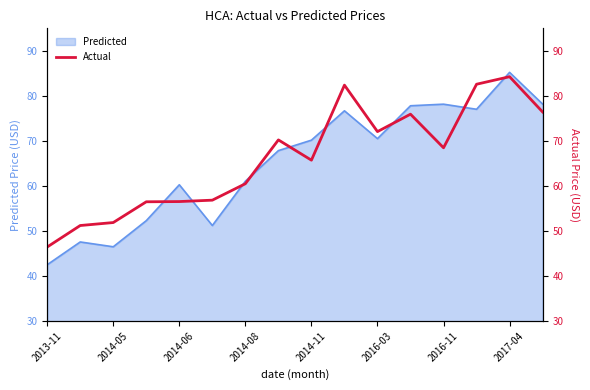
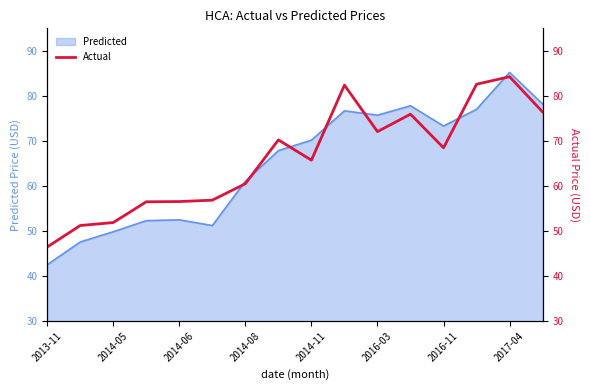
Predicted, 2014-05: 47 -> 50
Predicted, 2014-06: 60 -> 52
Predicted, 2016-03: 71 -> 76
Predicted, 2016-11: 78 -> 73
